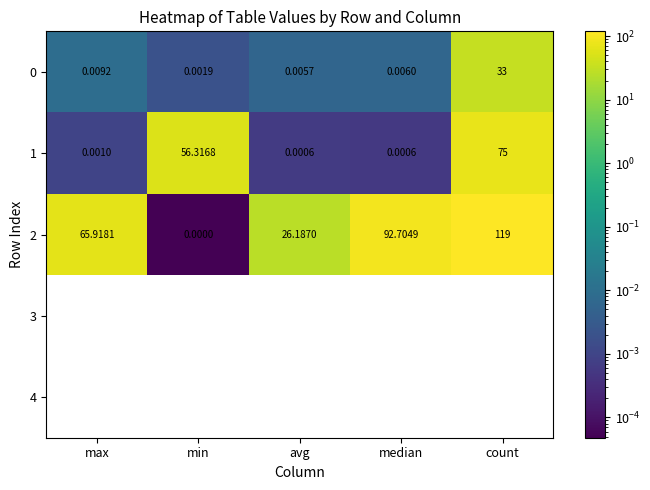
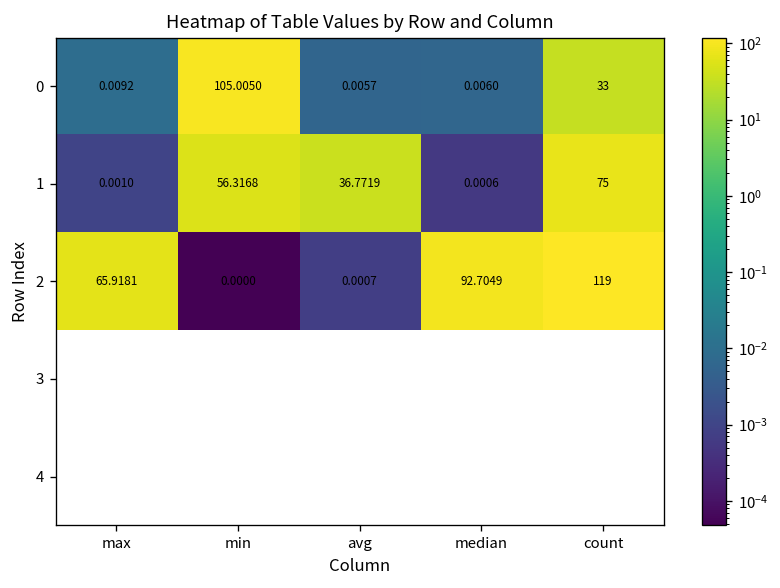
0, min: 0.0019 -> 105.0050
1, avg: 0.0006 -> 36.7719
2, avg: 26.1870 -> 0.0007
